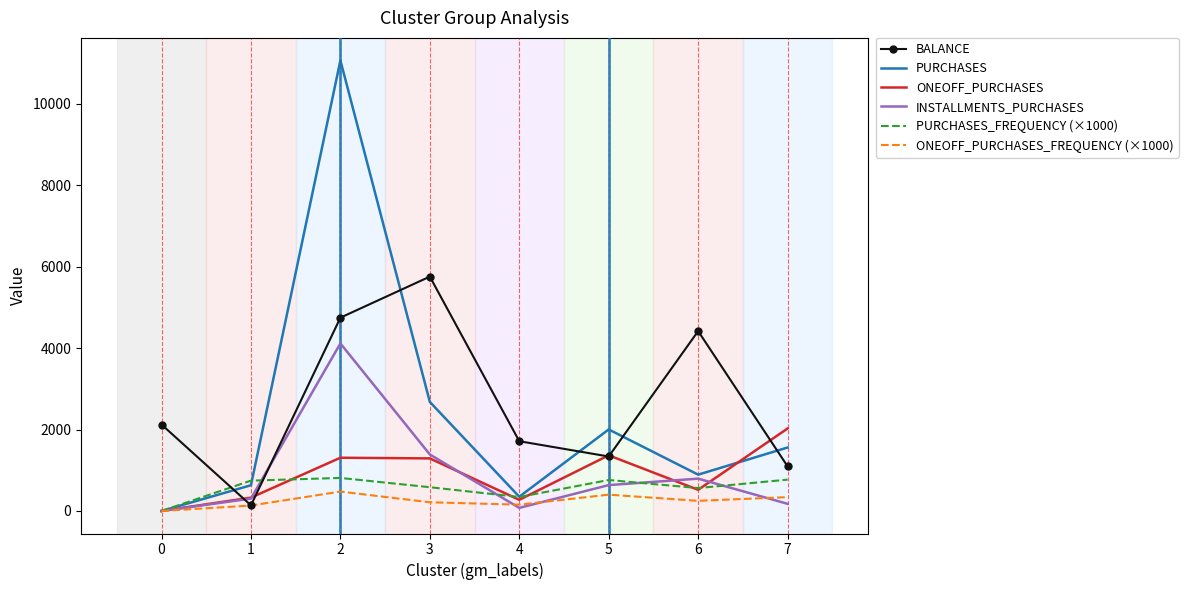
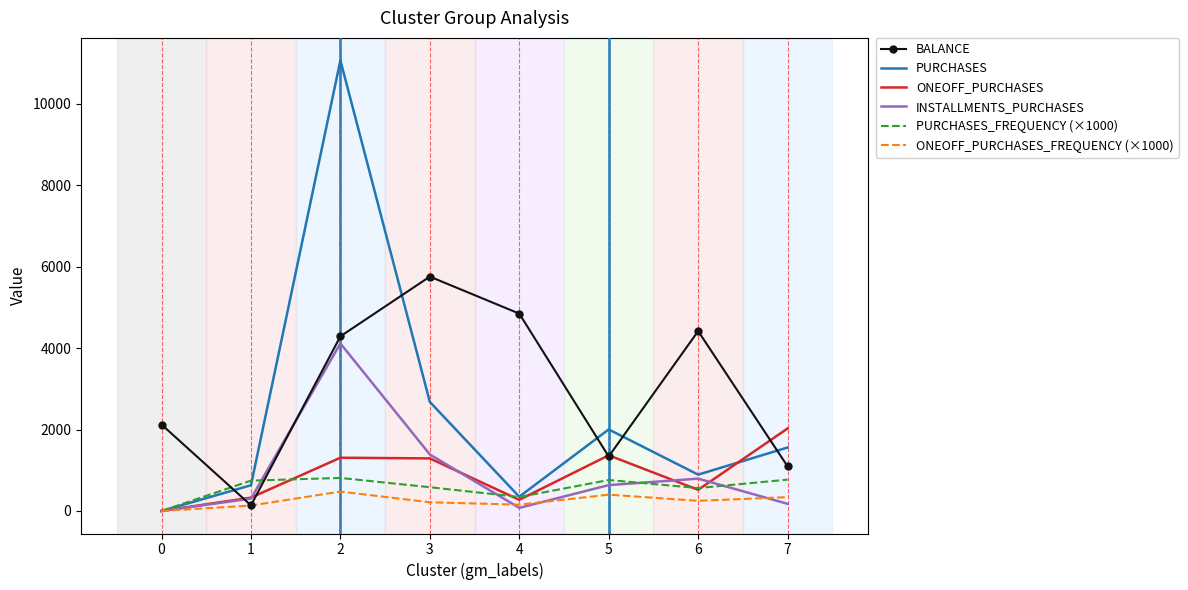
BALANCE, 2: 4700 -> 4300
BALANCE, 4: 1700 -> 4800
